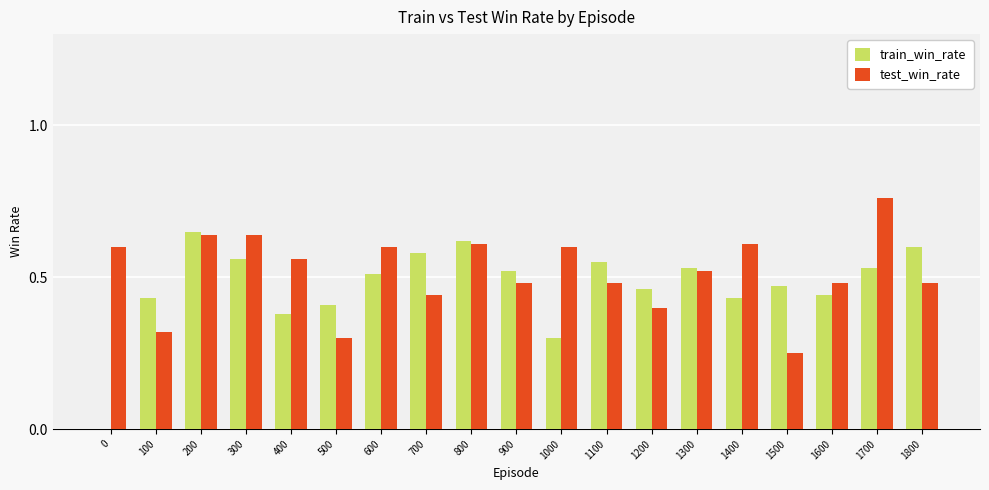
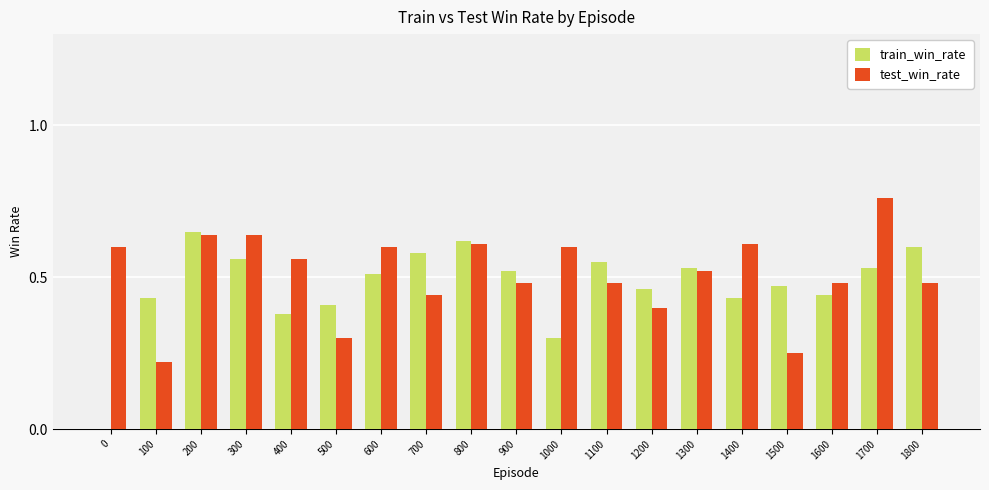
test_win_rate, 100: 0.32 -> 0.22
